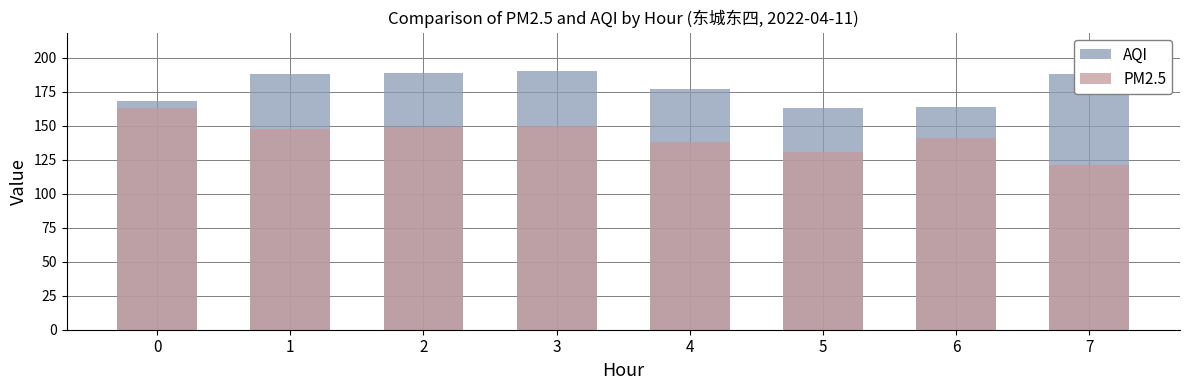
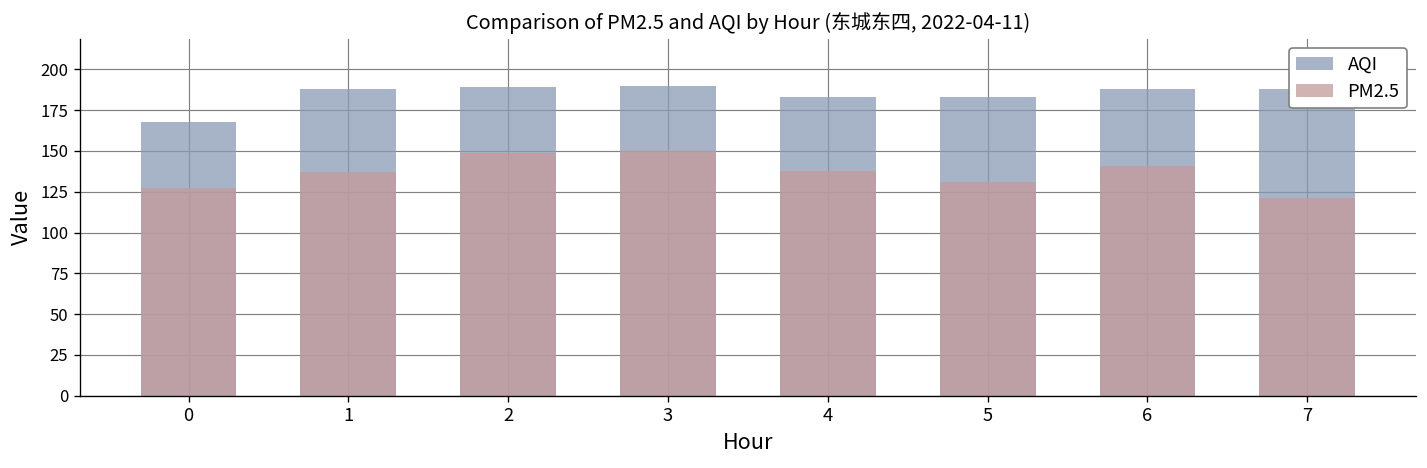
PM2.5, 0: 163 -> 127
PM2.5, 1: 148 -> 137
AQI, 4: 177 -> 183
AQI, 5: 163 -> 183
AQI, 6: 164 -> 188
